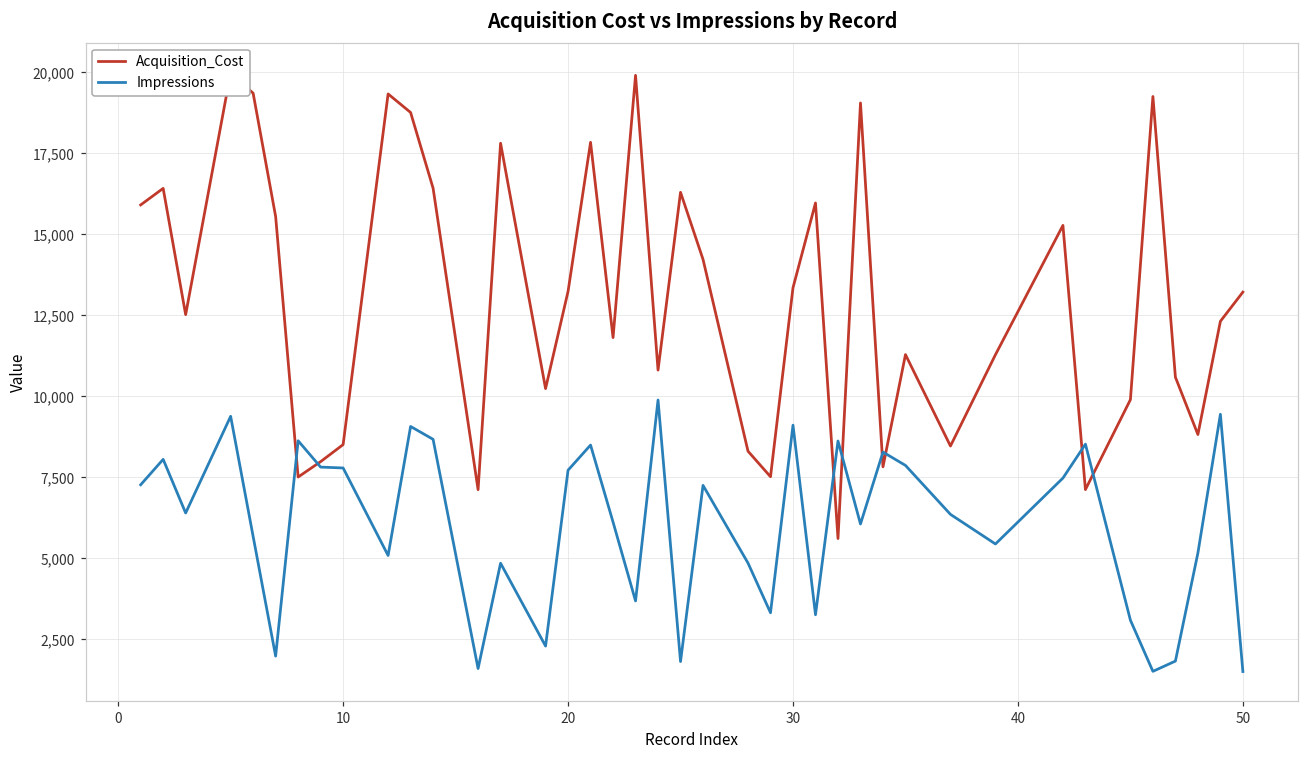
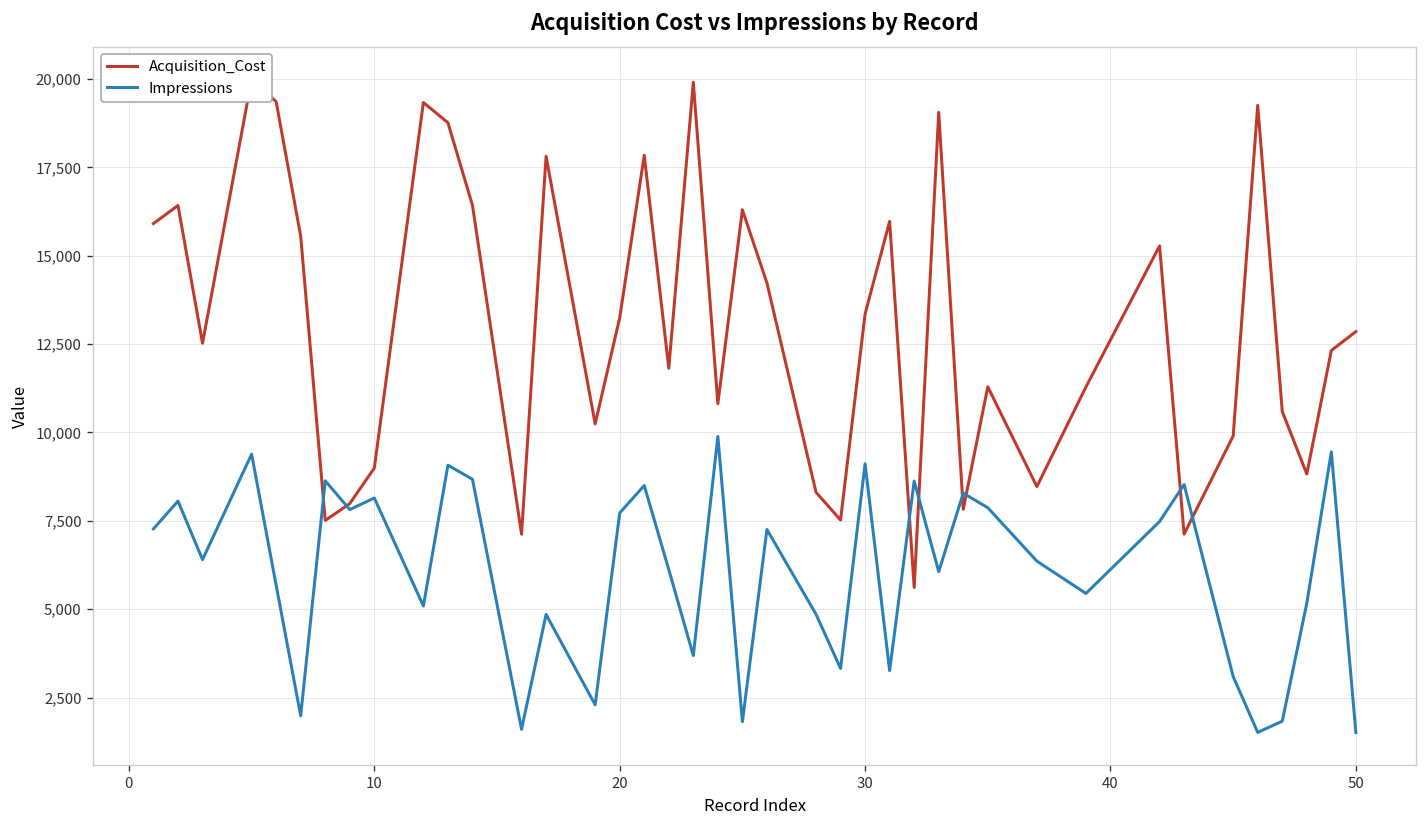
Acquisition_Cost, 10: 8,500 -> 9,000
Impressions, 10: 7,800 -> 8,100
Acquisition_Cost, 50: 13,200 -> 12,900
